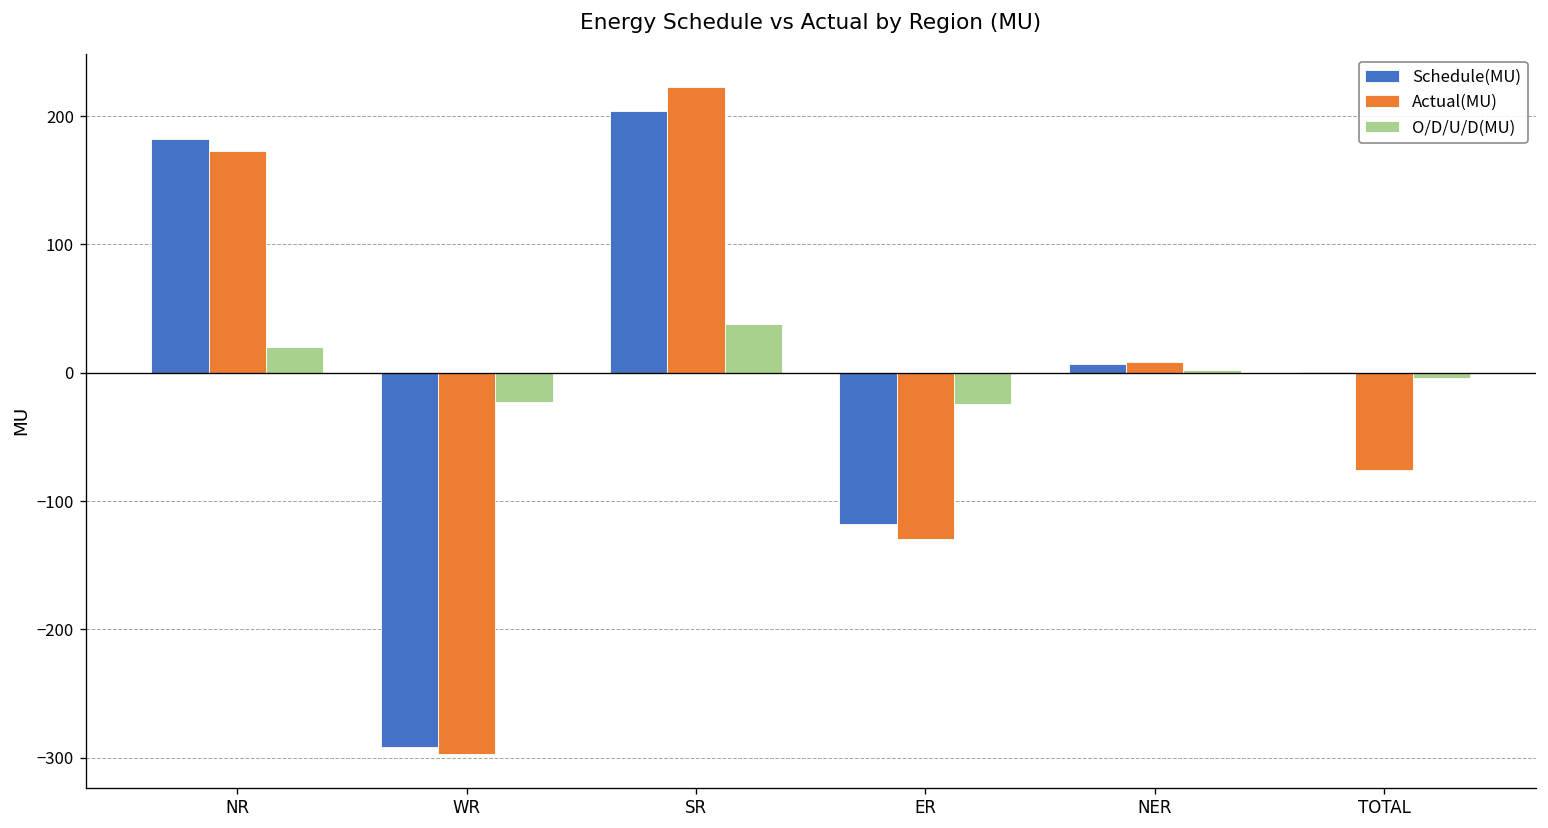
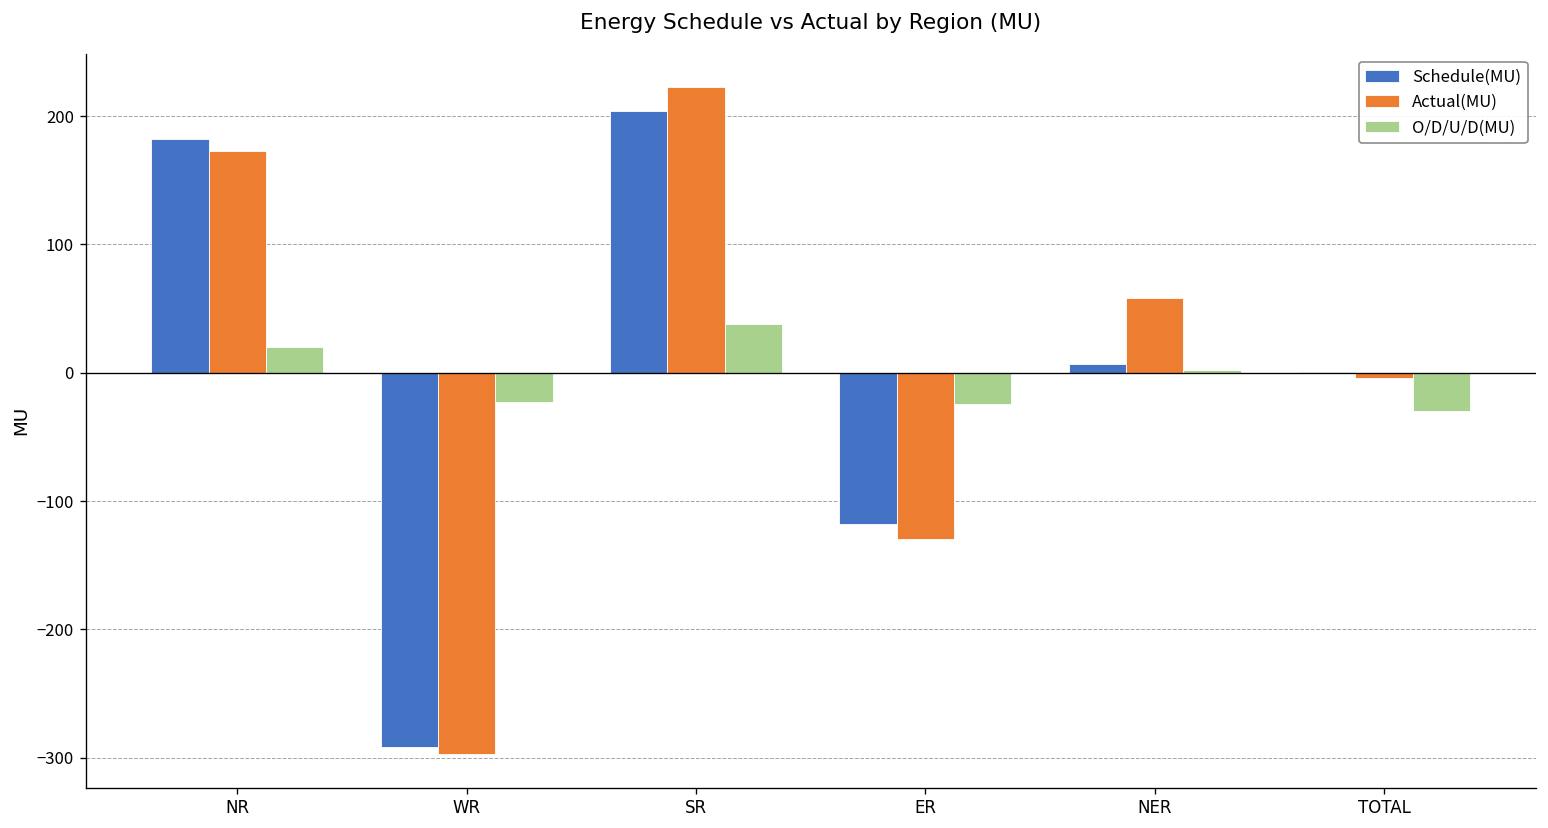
Actual(MU), NER: 9 -> 58
Actual(MU), TOTAL: -76 -> -4
O/D/U/D(MU), TOTAL: -4 -> -30
